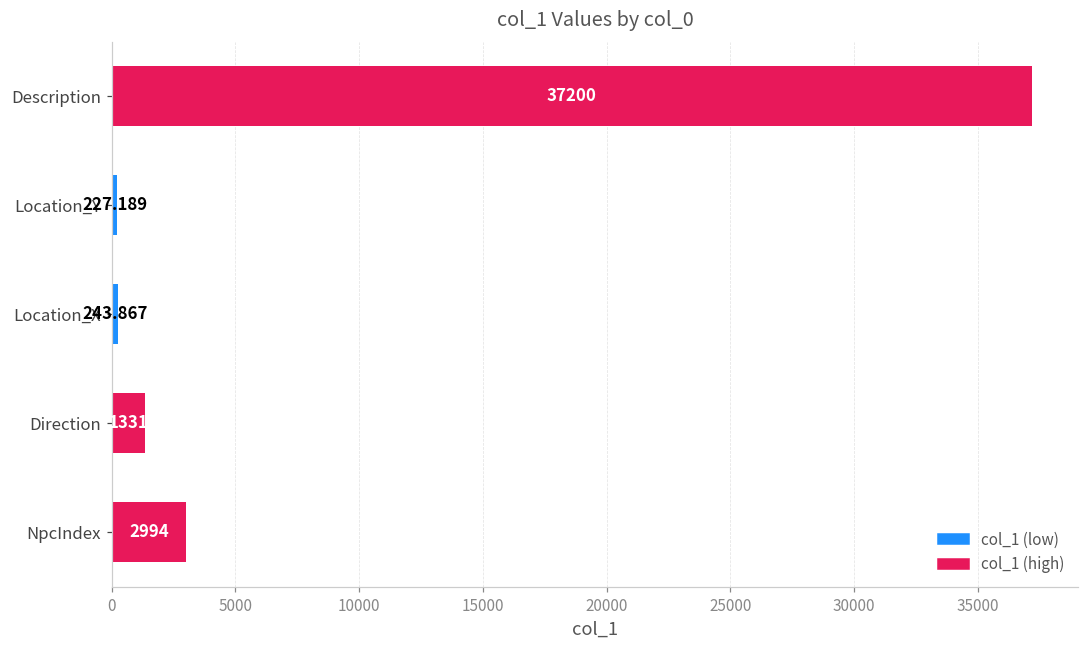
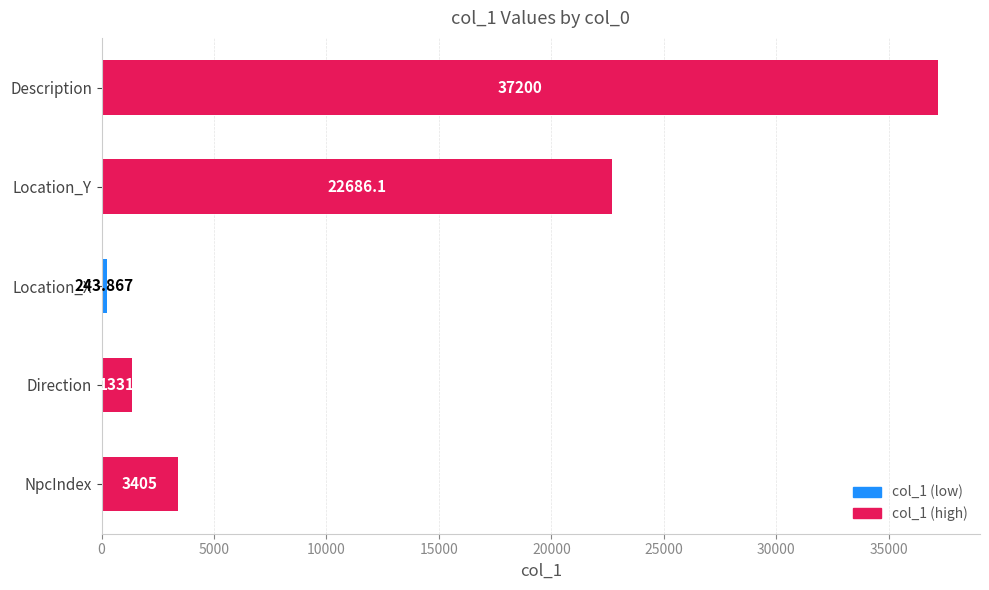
Location_Y: 227.189 -> 22686.1
NpcIndex: 2994 -> 3405
